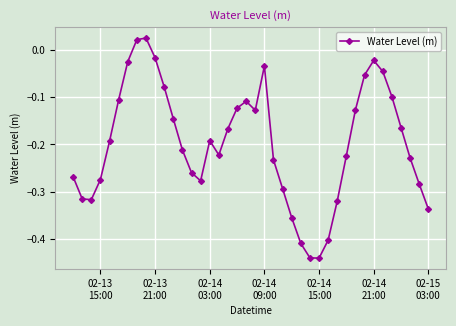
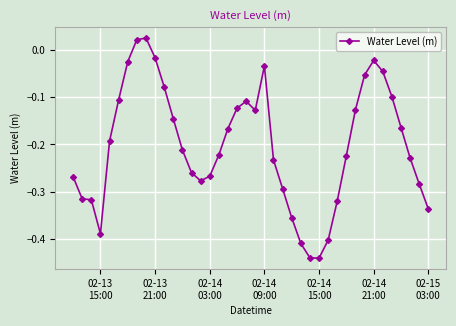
02-13 15:00: -0.27 -> -0.39
02-14 03:00: -0.19 -> -0.27
